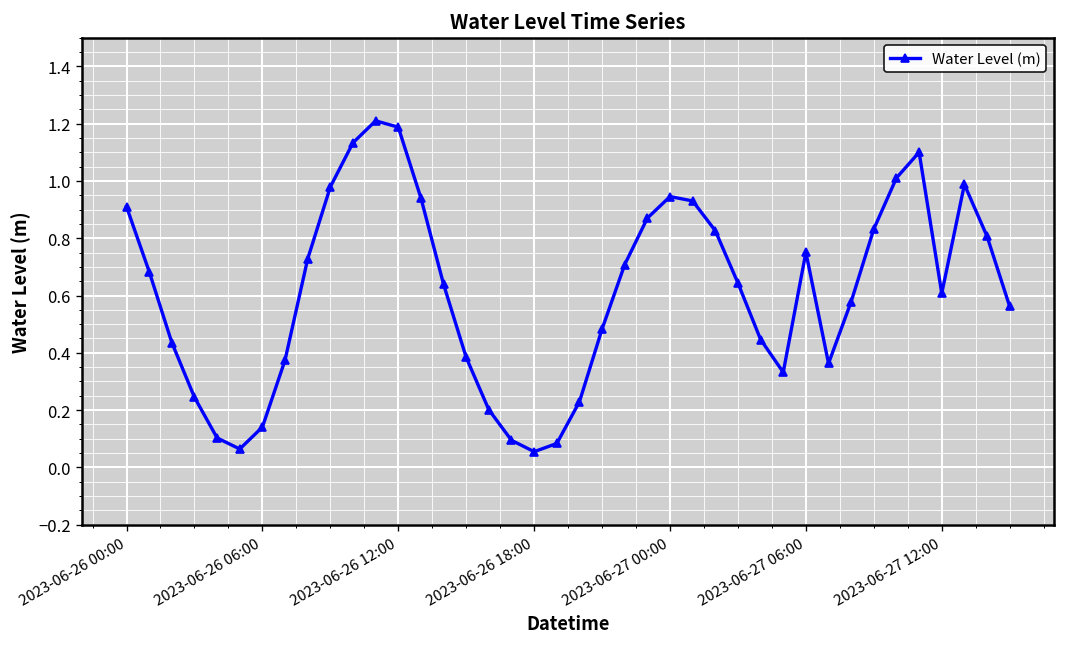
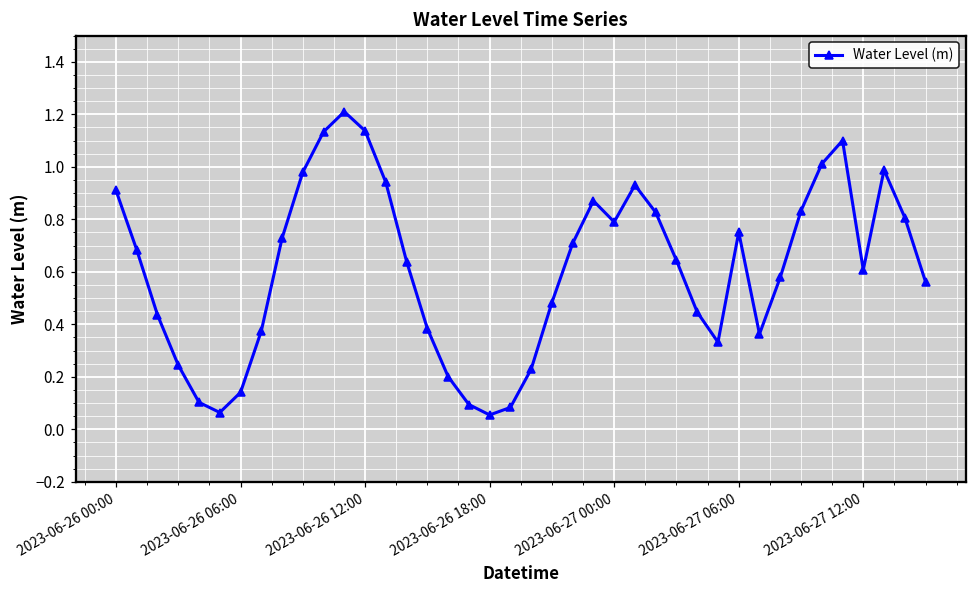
2023-06-26 12:00: 1.19 -> 1.14
2023-06-27 00:00: 0.95 -> 0.79
